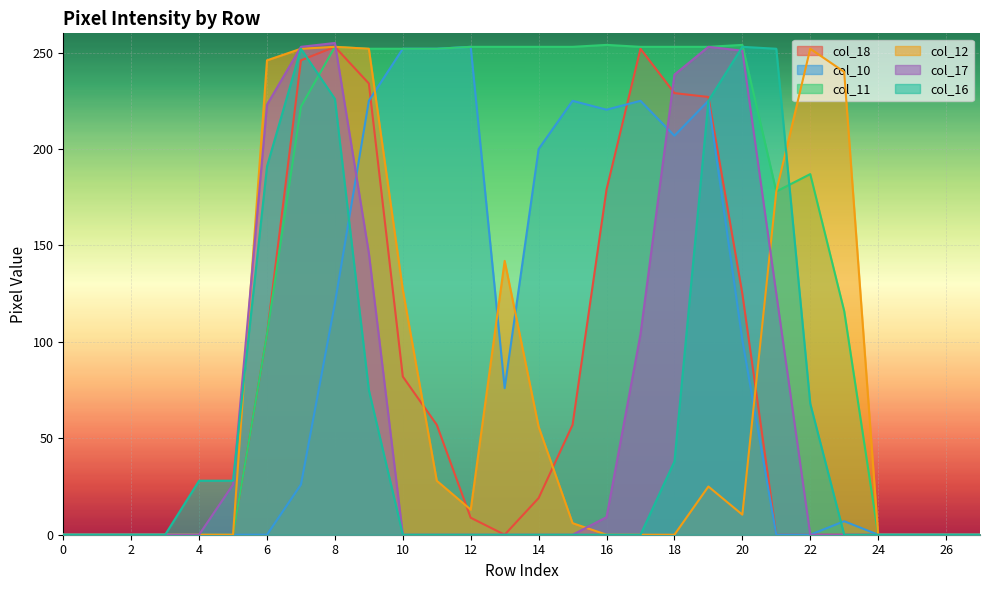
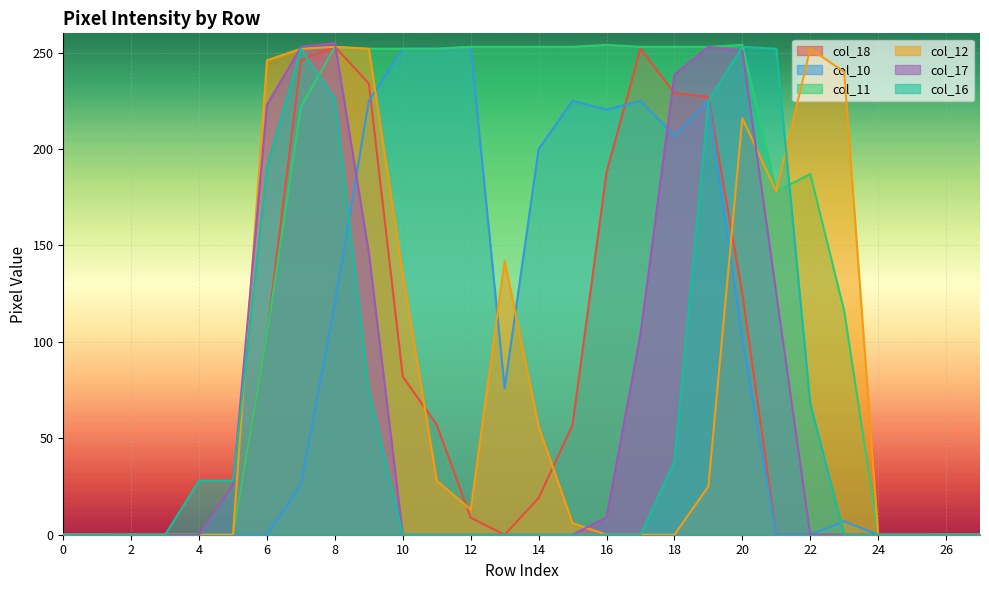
col_12, 10: 127 -> 135
col_18, 16: 179 -> 188
col_12, 20: 10 -> 216
